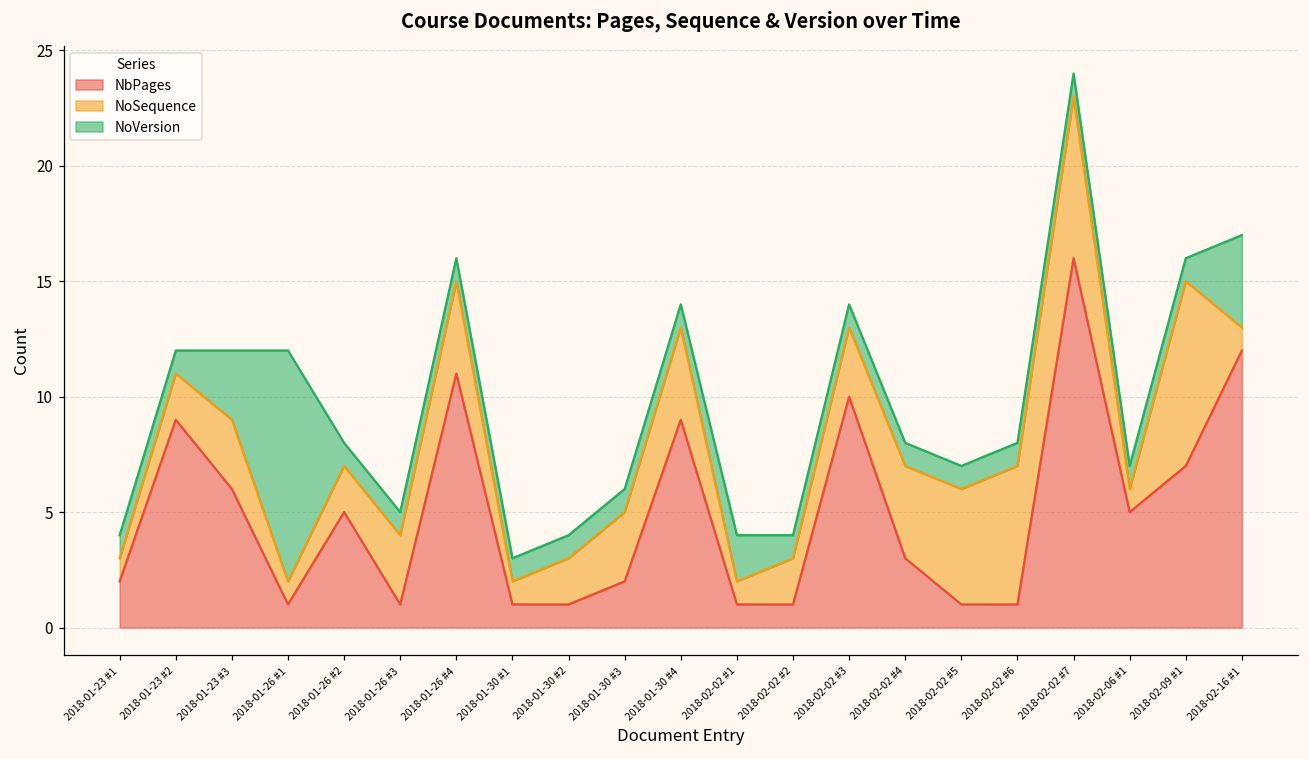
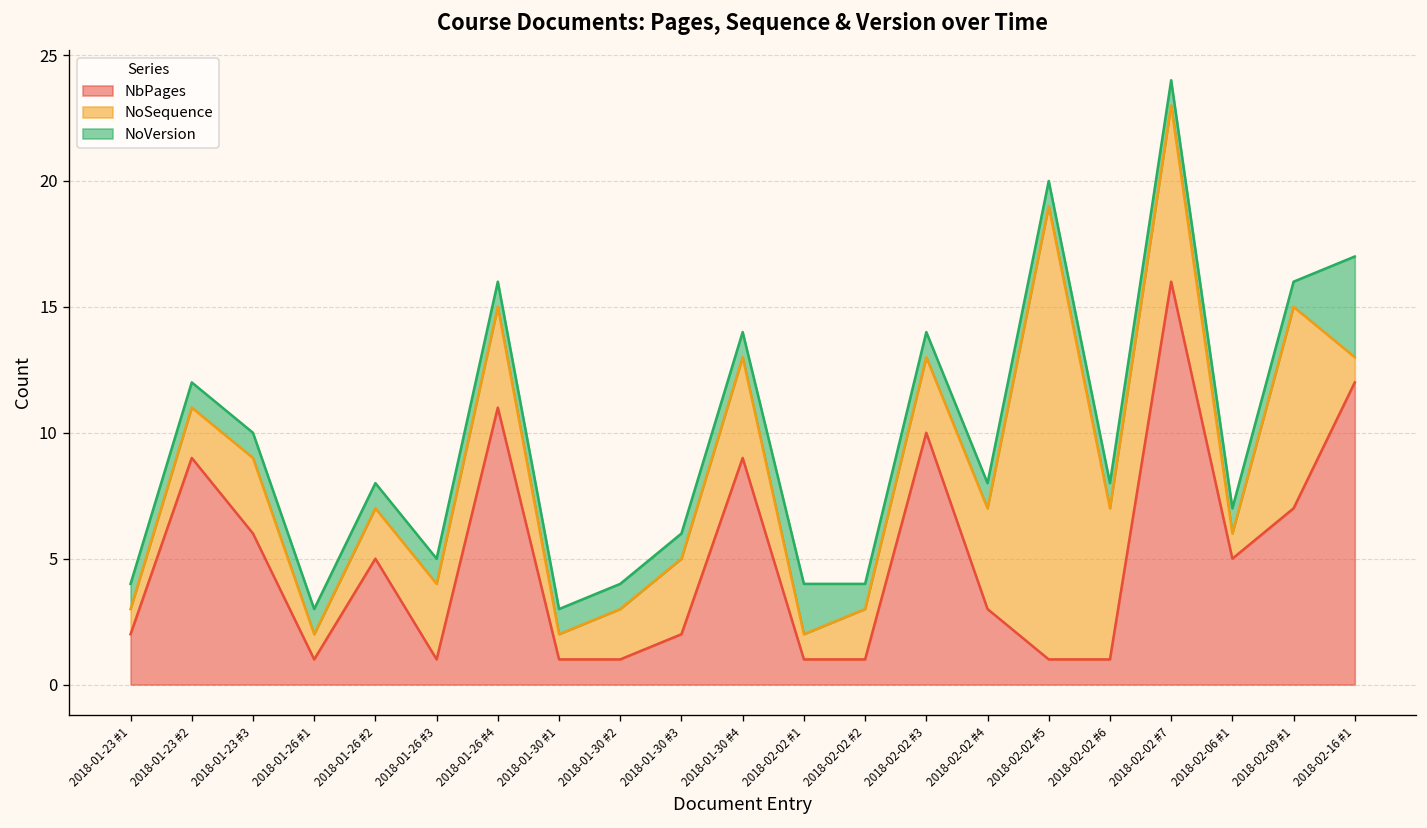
NoVersion, 2018-01-23 #3: 3 -> 1
NoVersion, 2018-01-26 #1: 10 -> 1
NoSequence, 2018-02-02 #5: 5 -> 18
